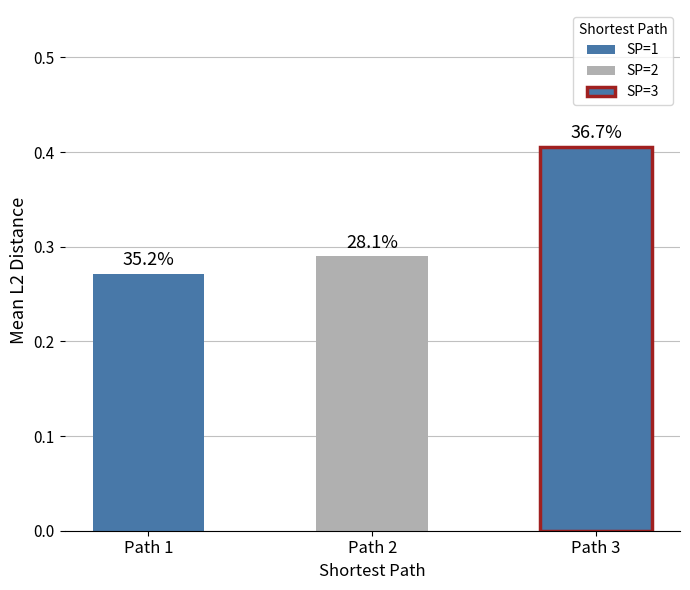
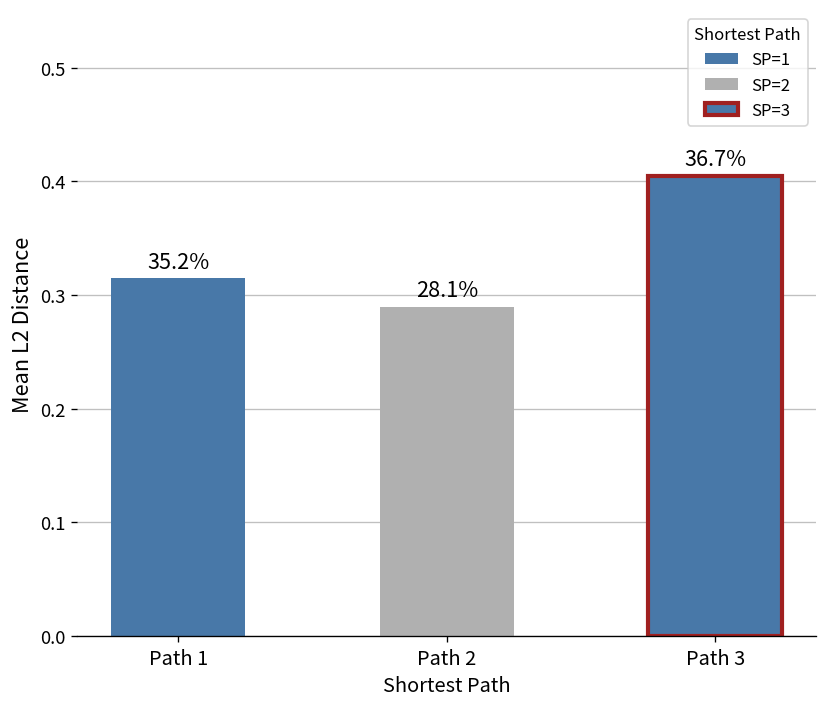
Path 1: 0.27 -> 0.31
